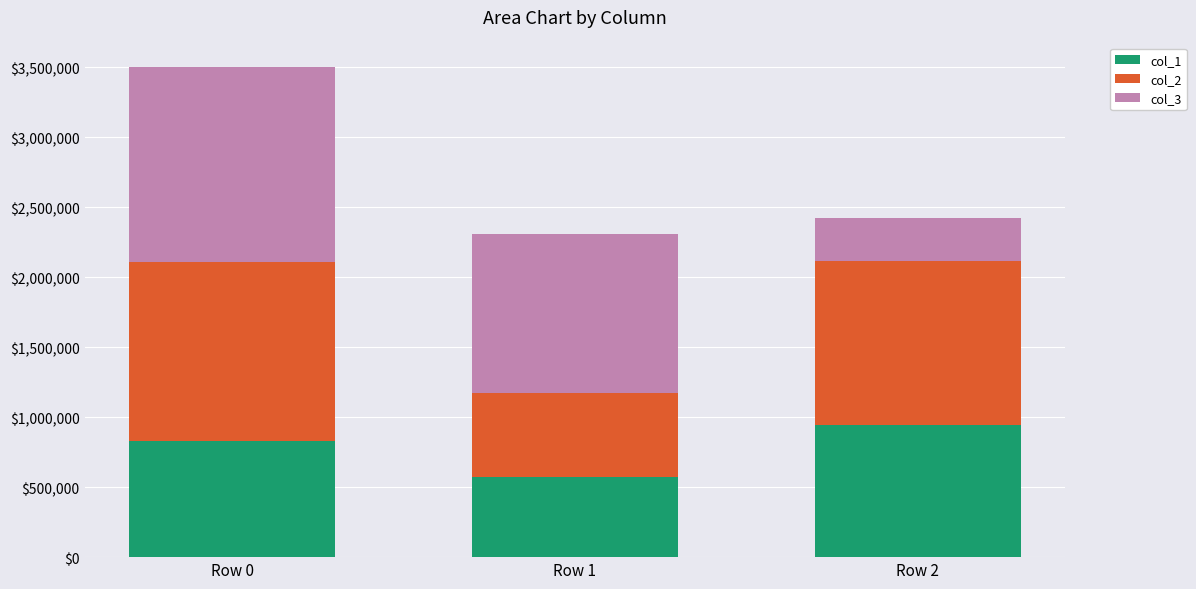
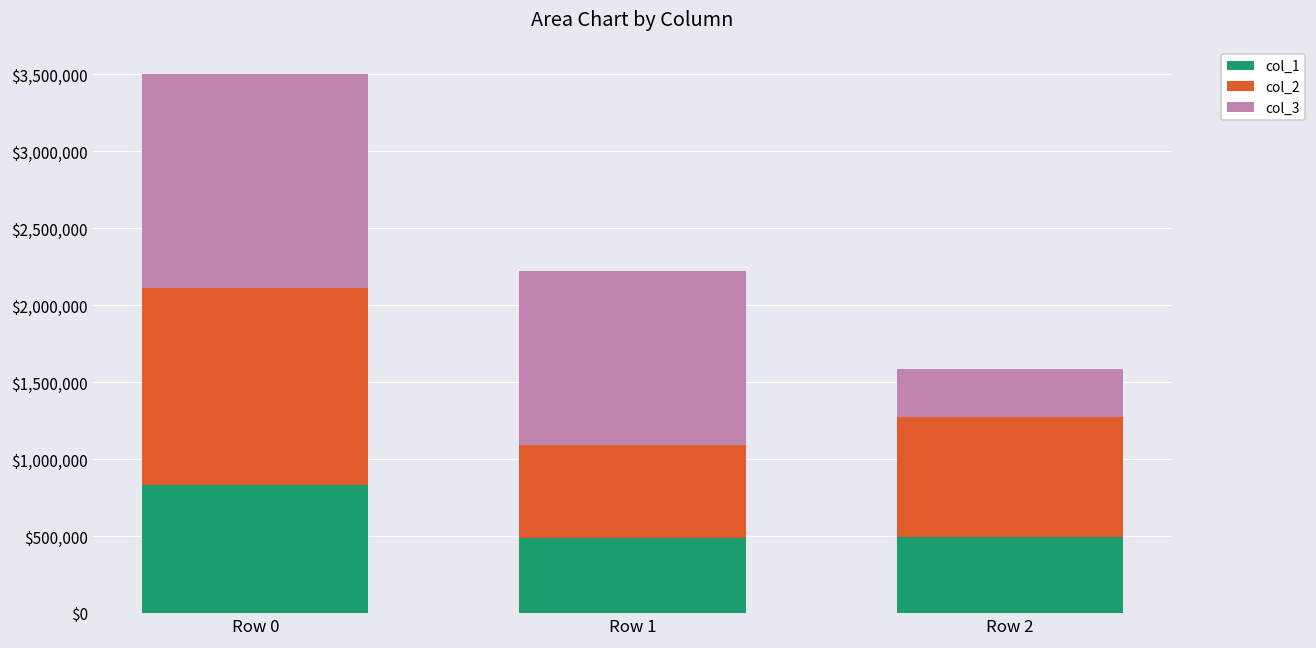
col_1, Row 1: $570,000 -> $490,000
col_1, Row 2: $950,000 -> $490,000
col_2, Row 2: $1,170,000 -> $780,000
